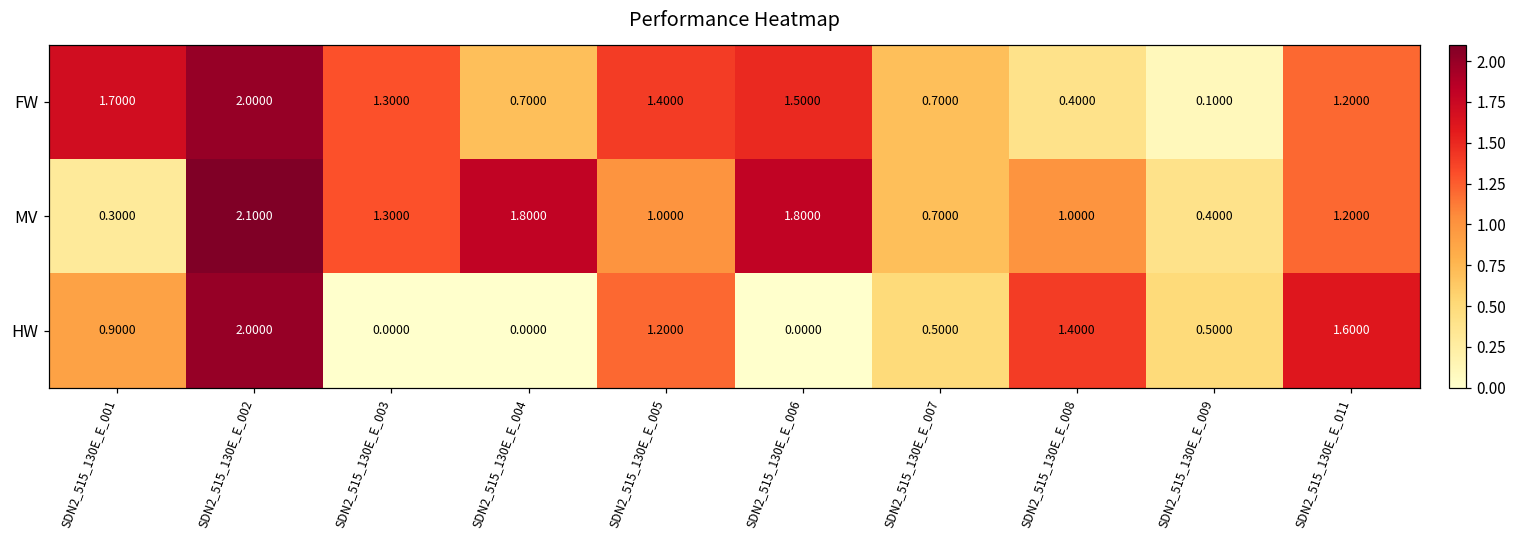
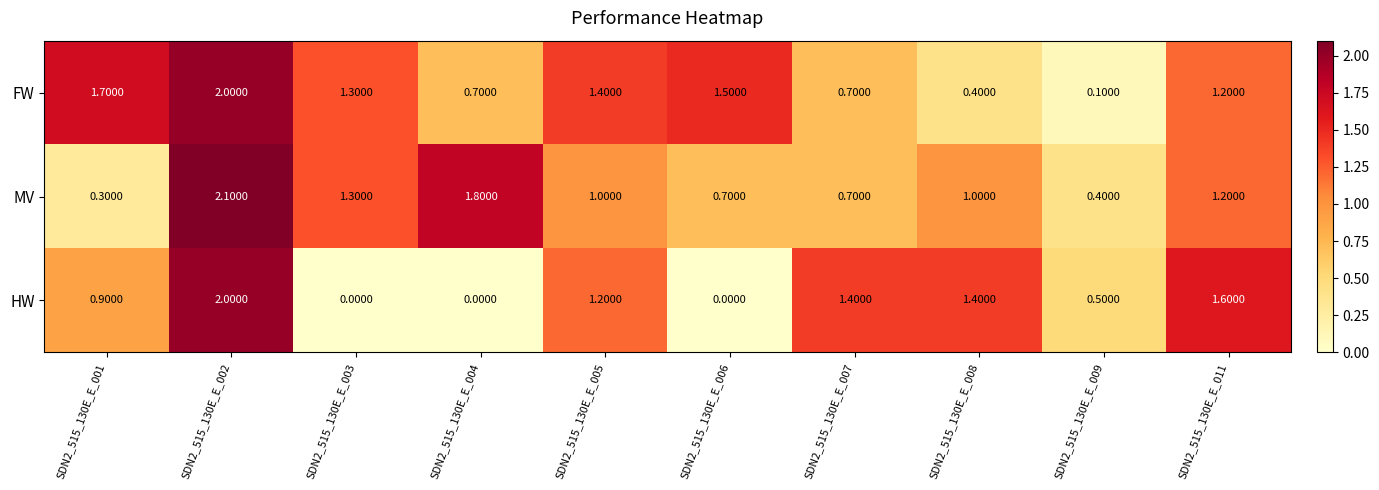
MV, SDN2_515_130E_E_006: 1.8000 -> 0.7000
HW, SDN2_515_130E_E_007: 0.5000 -> 1.4000
